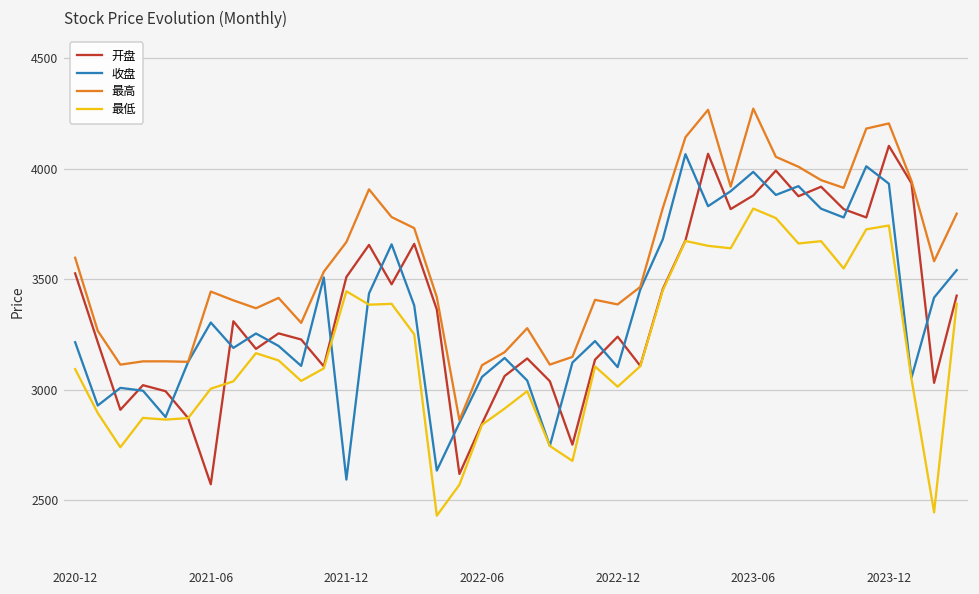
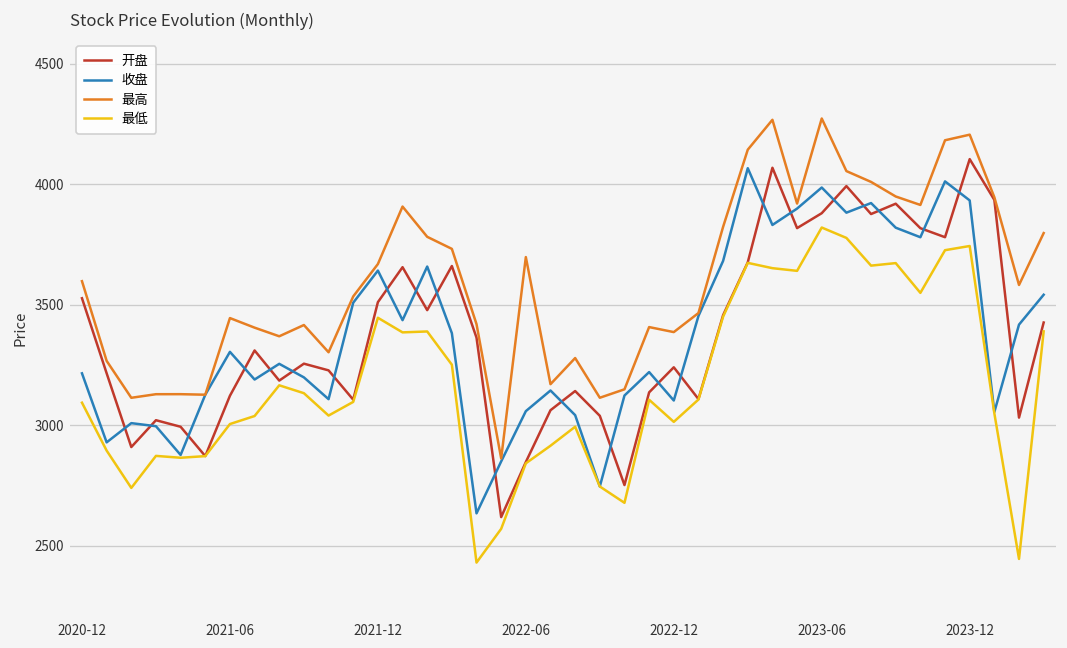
开盘, 2021-06: 2570 -> 3120
收盘, 2021-12: 2590 -> 3640
最高, 2022-06: 3110 -> 3700
